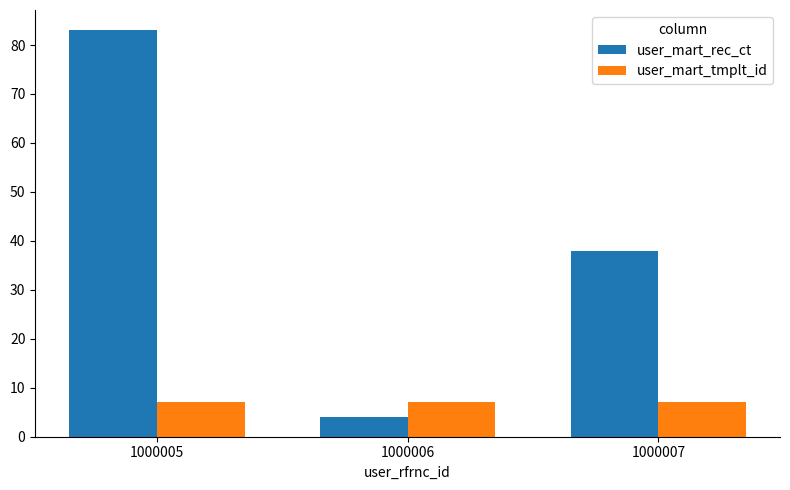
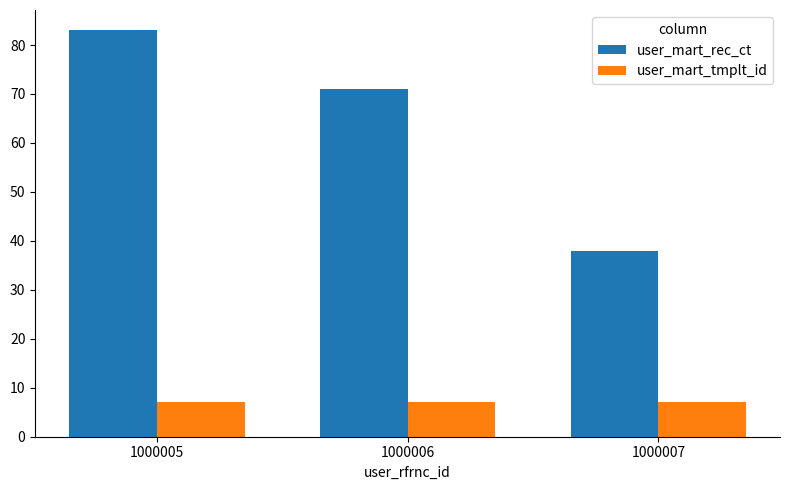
user_mart_rec_ct, 1000006: 4 -> 71
